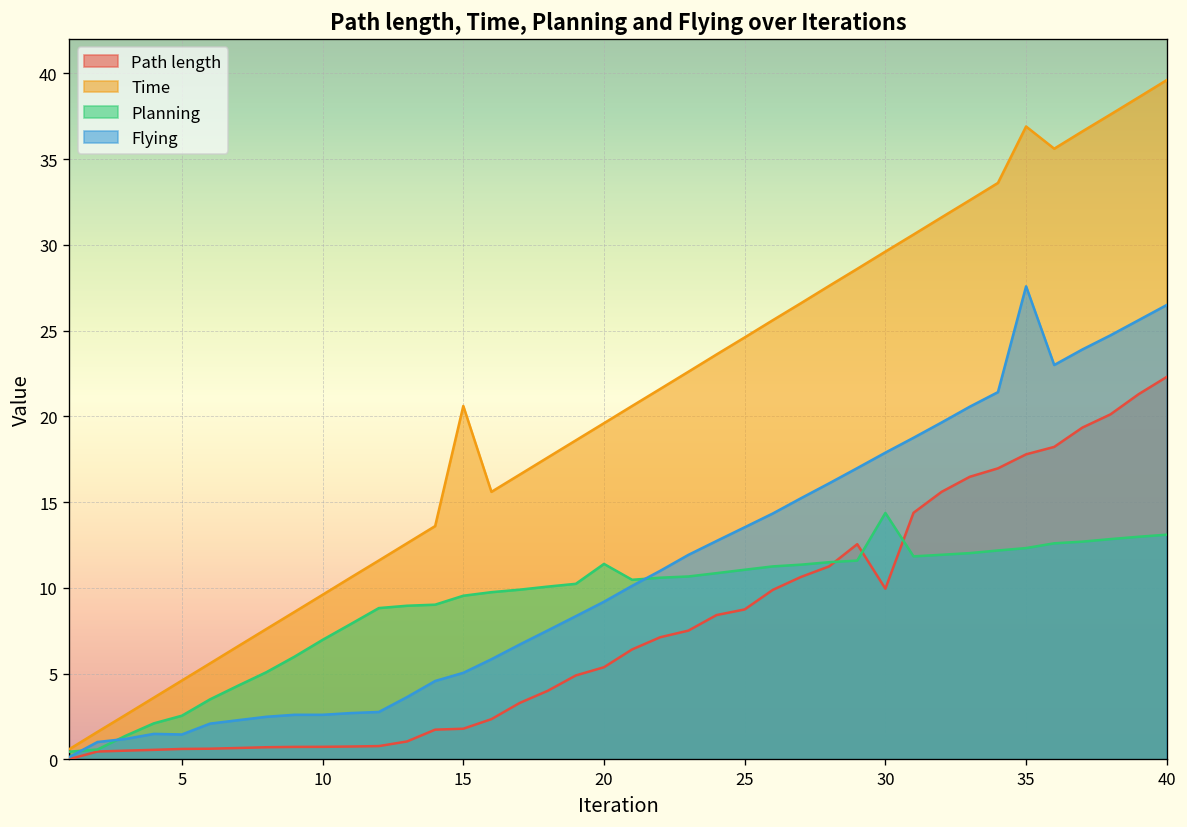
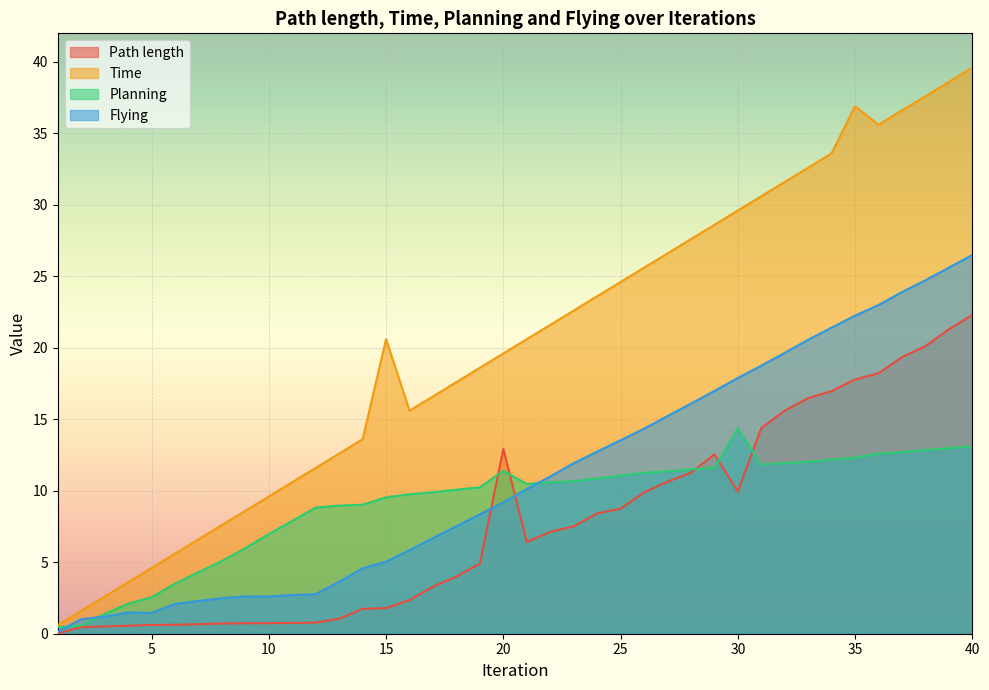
Path length, 20: 5.4 -> 12.9
Flying, 35: 27.6 -> 22.3
